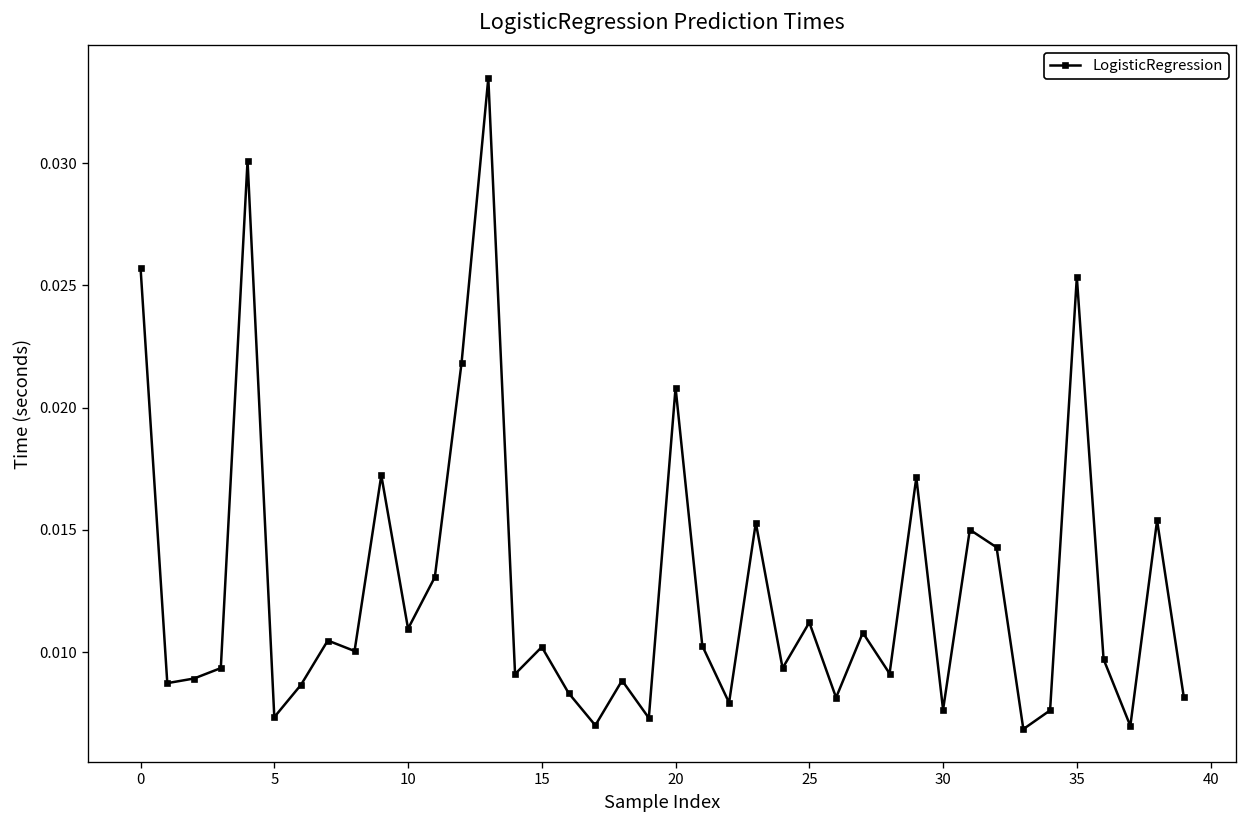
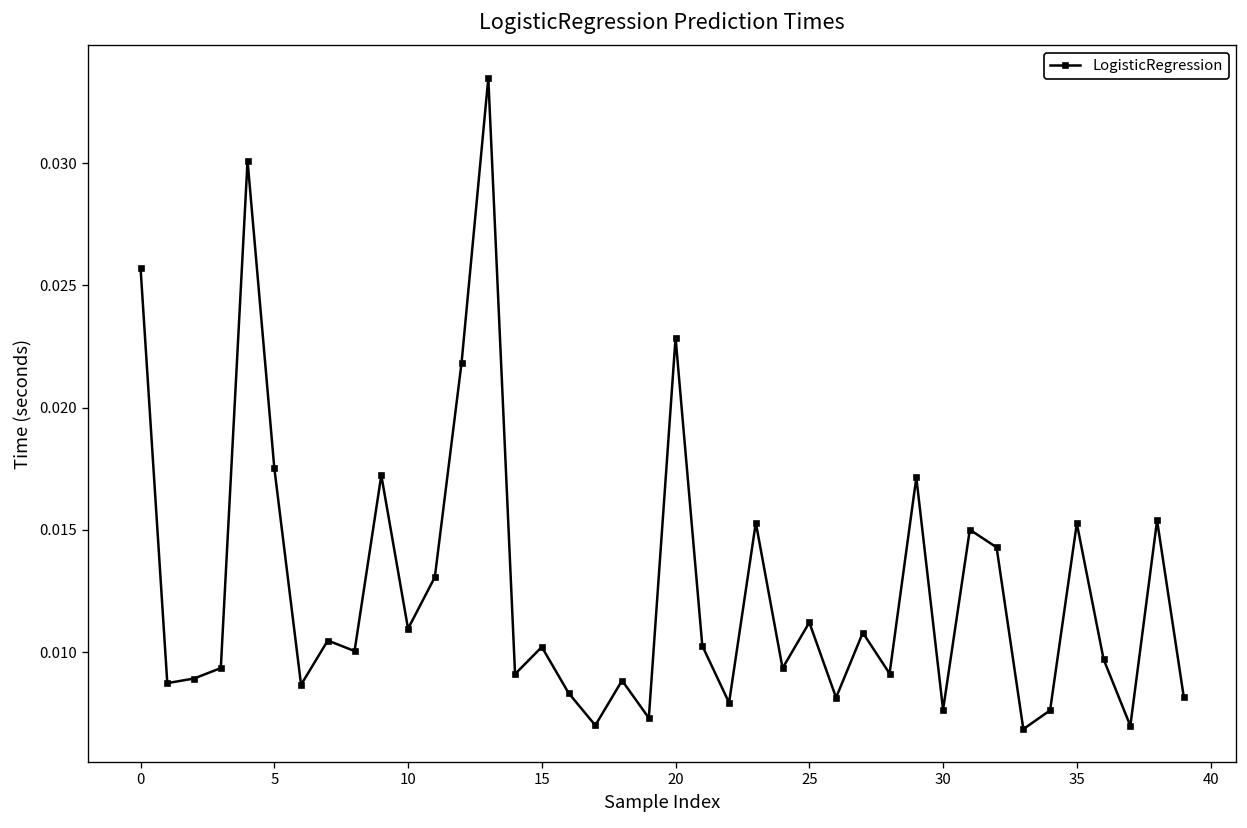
5: 0.0073 -> 0.0175
20: 0.0208 -> 0.0229
35: 0.0253 -> 0.0153
